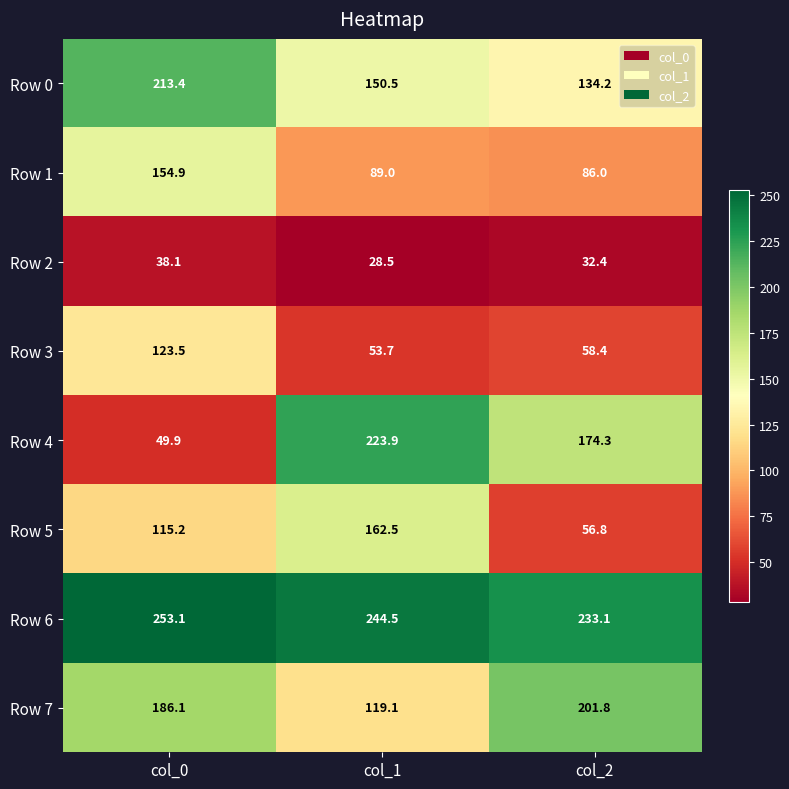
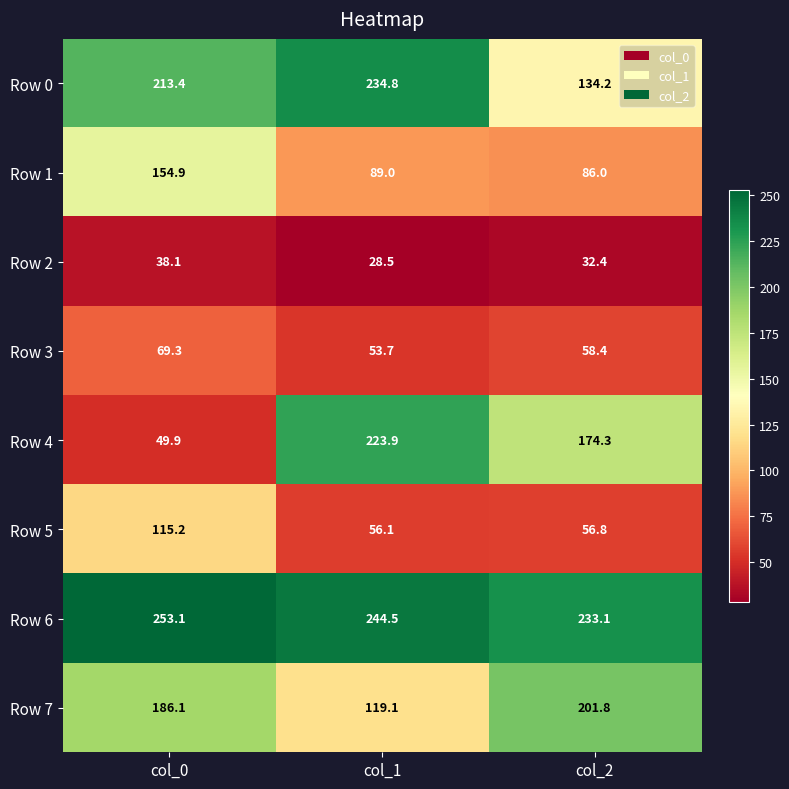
Row 0, col_1: 150.5 -> 234.8
Row 3, col_0: 123.5 -> 69.3
Row 5, col_1: 162.5 -> 56.1
